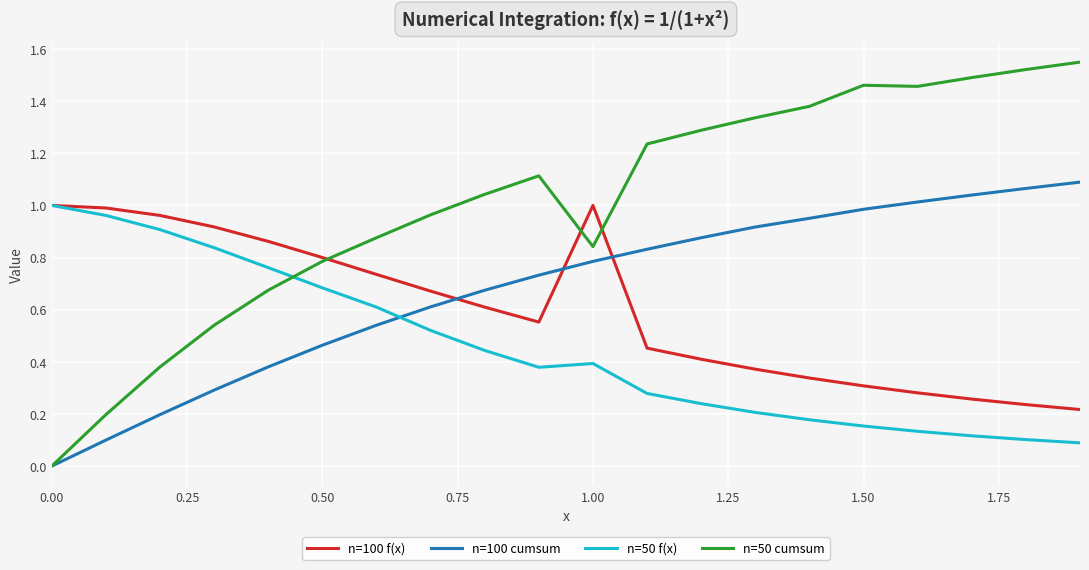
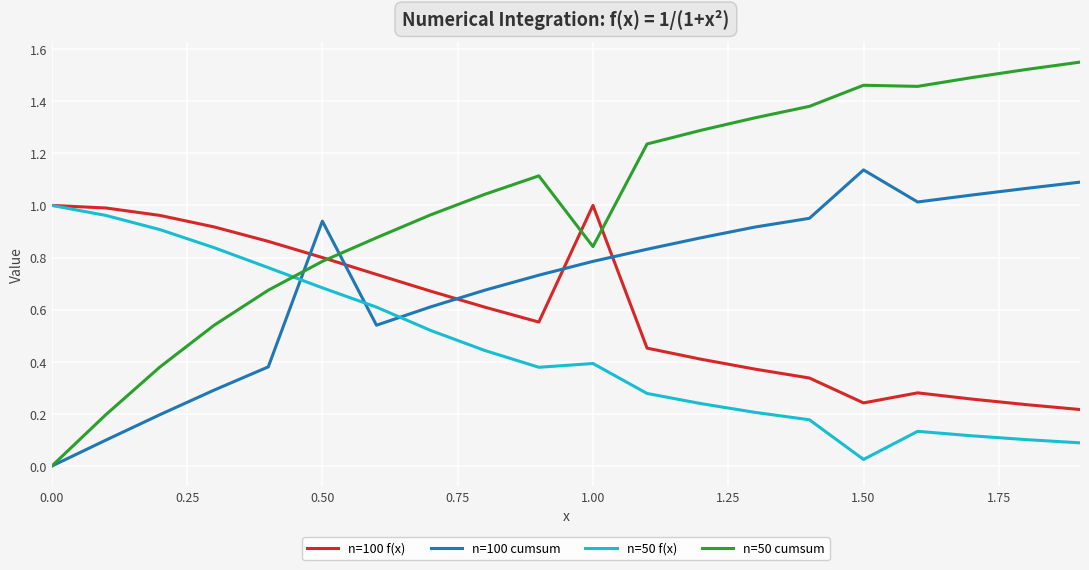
n=100 cumsum, 0.50: 0.46 -> 0.94
n=100 f(x), 1.50: 0.31 -> 0.24
n=100 cumsum, 1.50: 0.99 -> 1.14
n=50 f(x), 1.50: 0.15 -> 0.03
